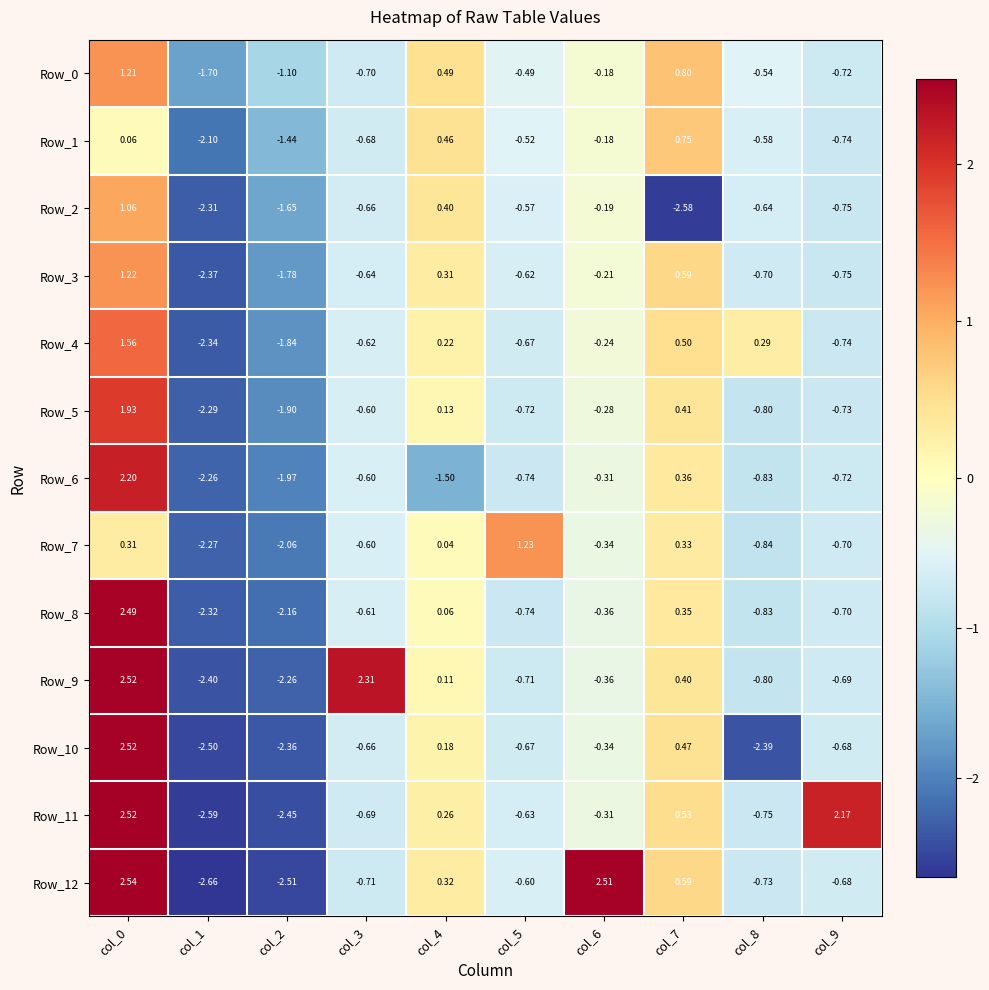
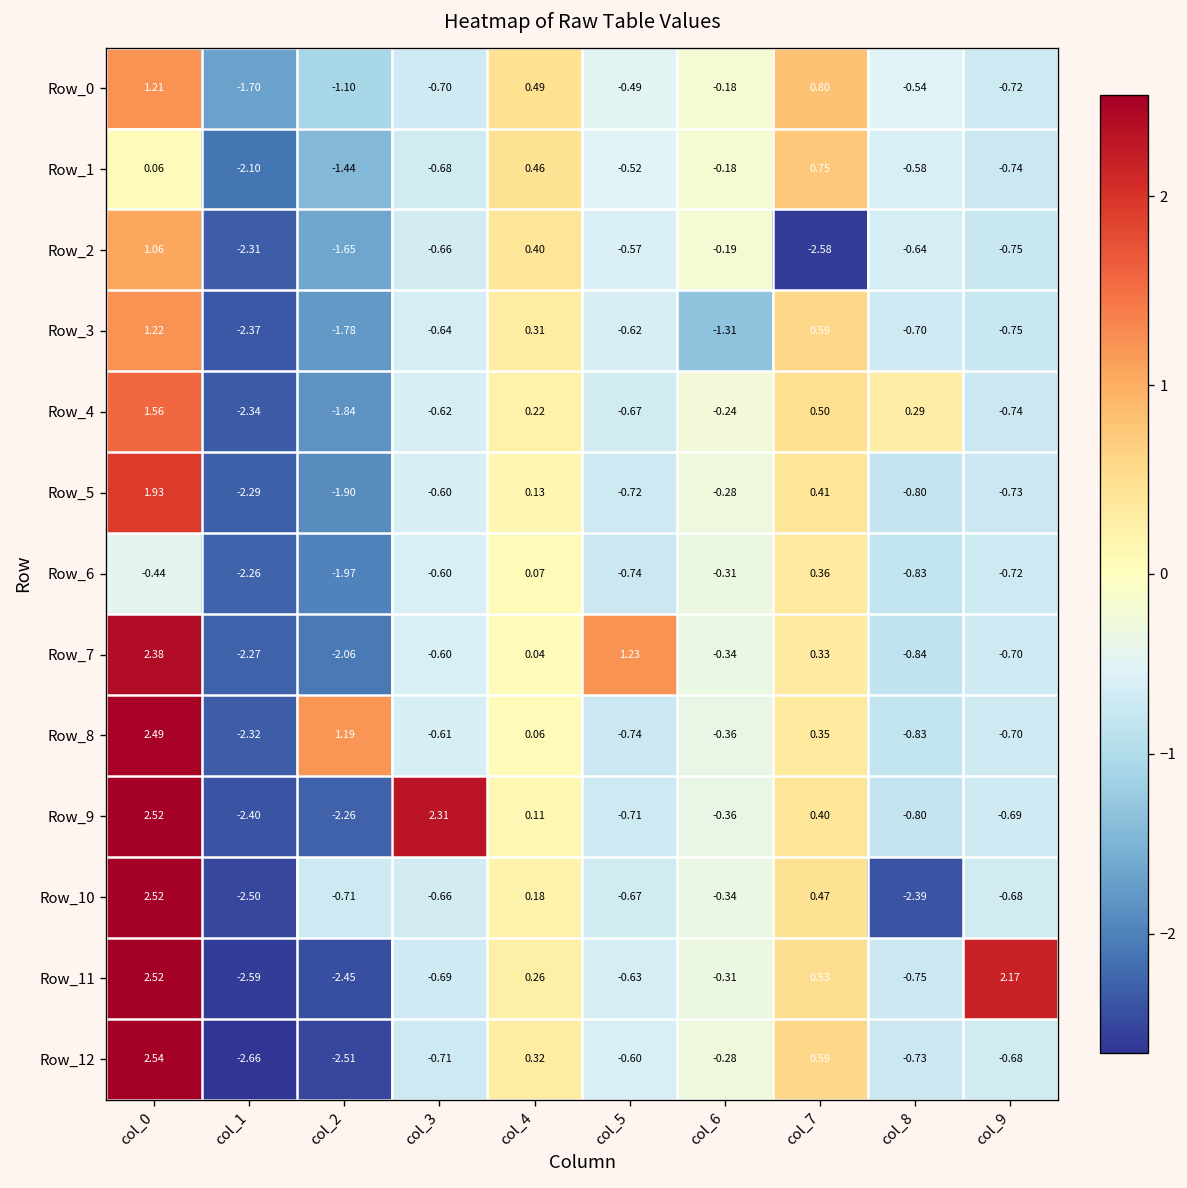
Row_3, col_6: -0.21 -> -1.31
Row_6, col_0: 2.20 -> -0.44
Row_6, col_4: -1.50 -> 0.07
Row_7, col_0: 0.31 -> 2.38
Row_8, col_2: -2.16 -> 1.19
Row_10, col_2: -2.36 -> -0.71
Row_12, col_6: 2.51 -> -0.28
